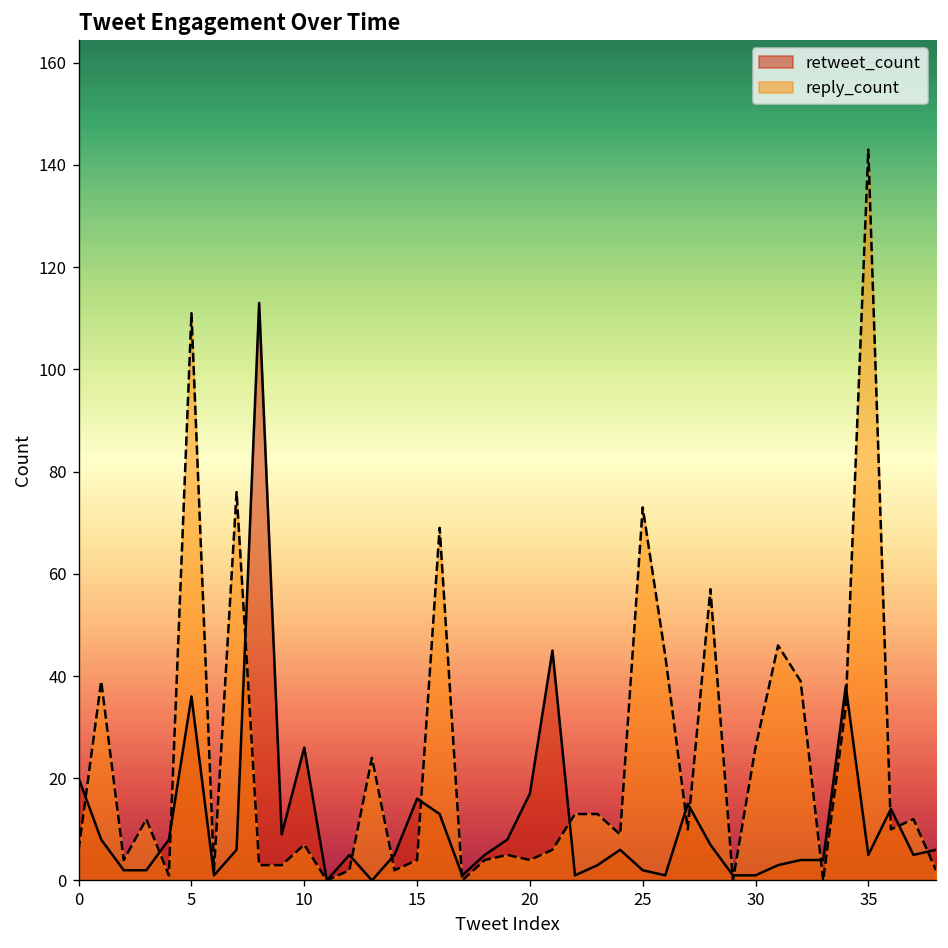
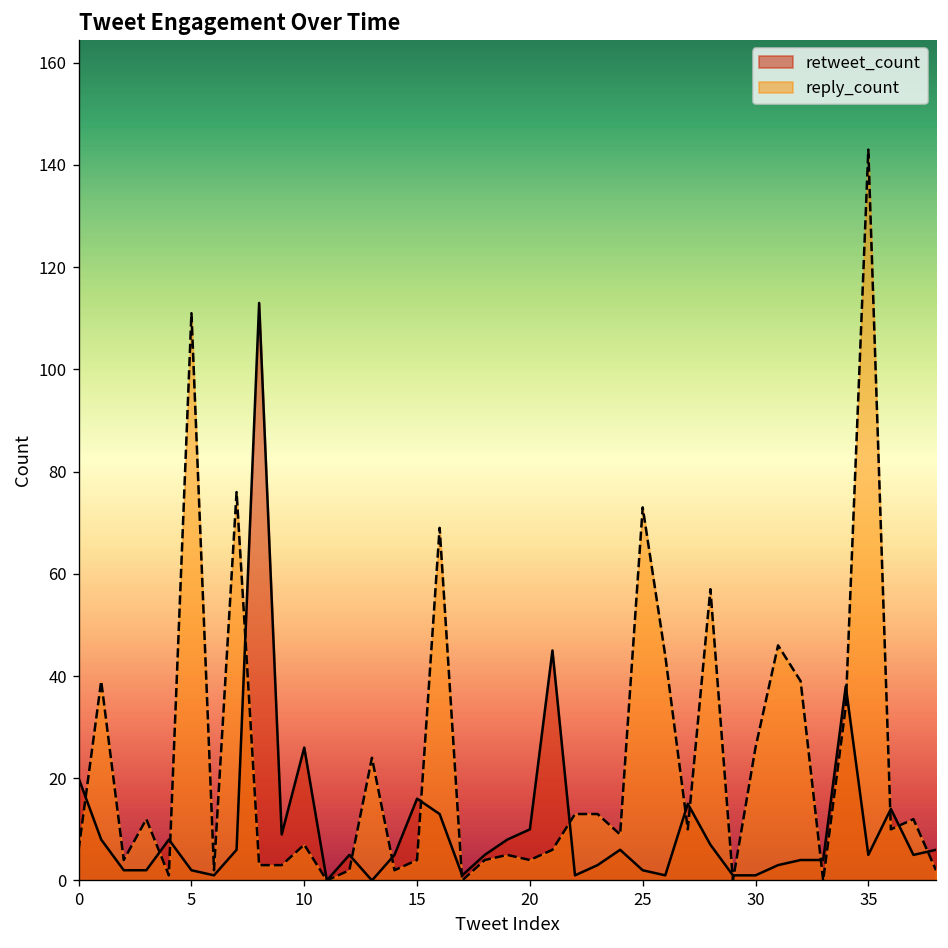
retweet_count, 5: 36 -> 2
retweet_count, 20: 17 -> 10
